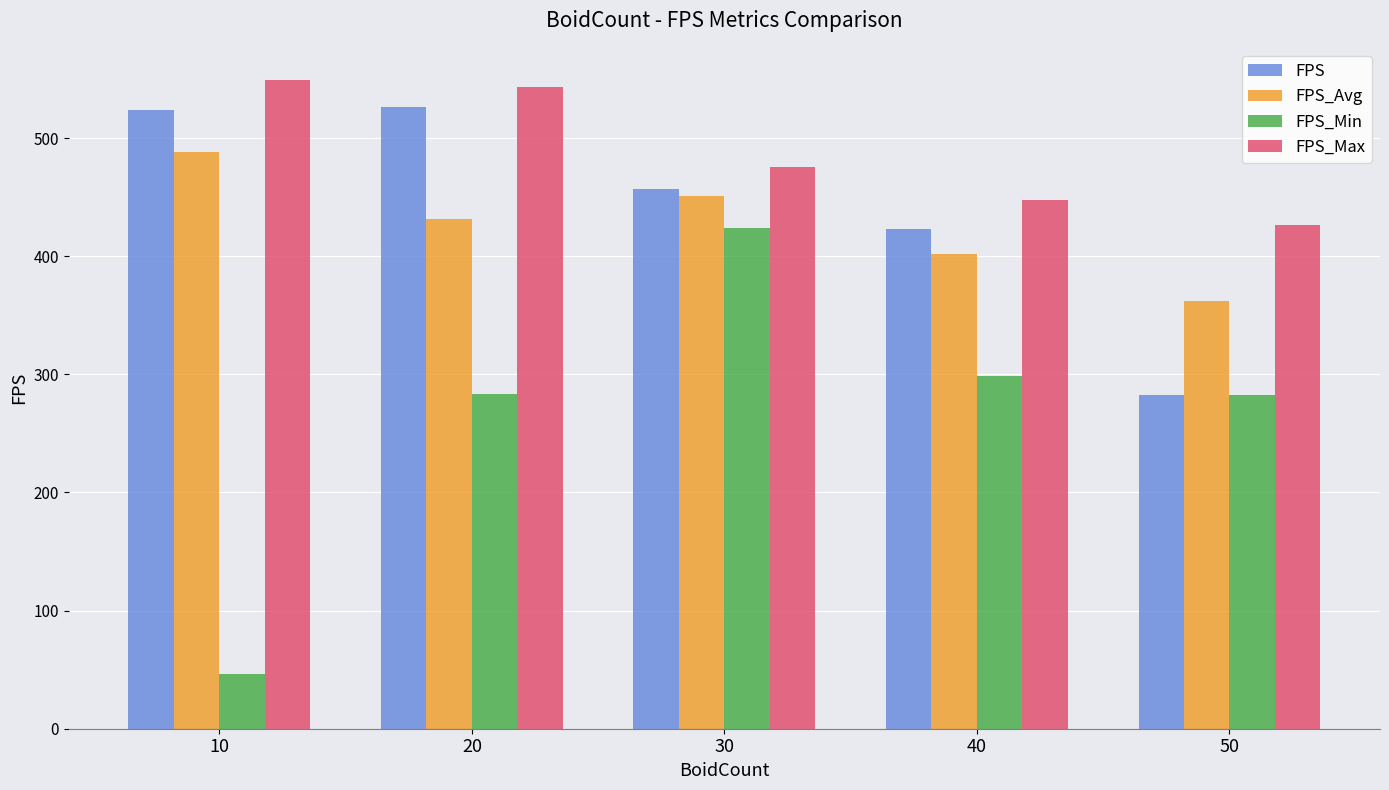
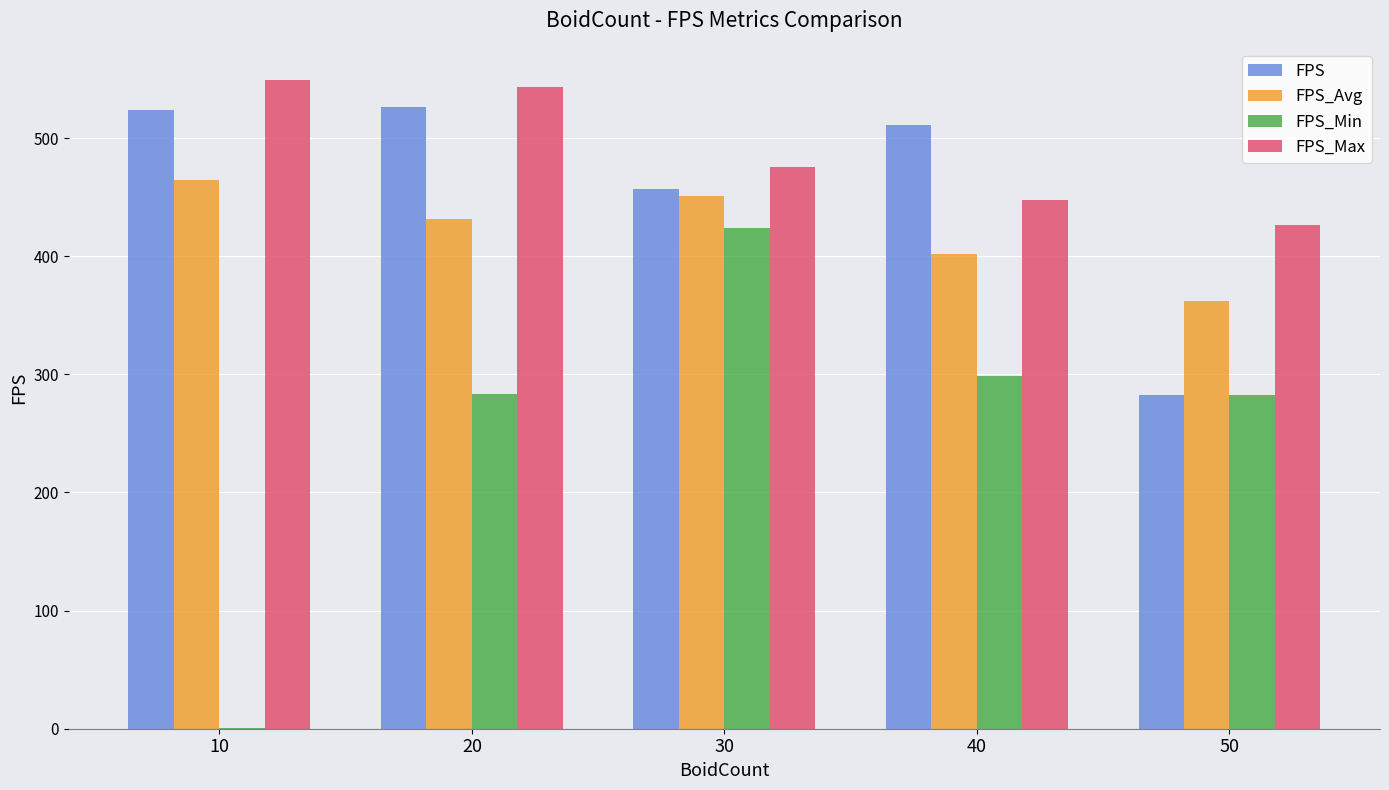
FPS_Avg, 10: 488 -> 465
FPS_Min, 10: 46 -> 0
FPS, 40: 423 -> 511
